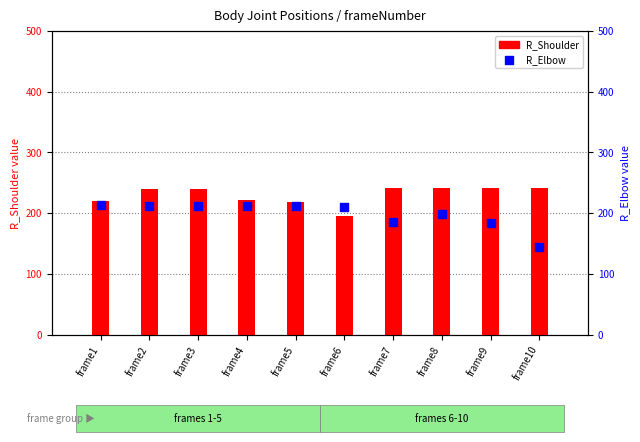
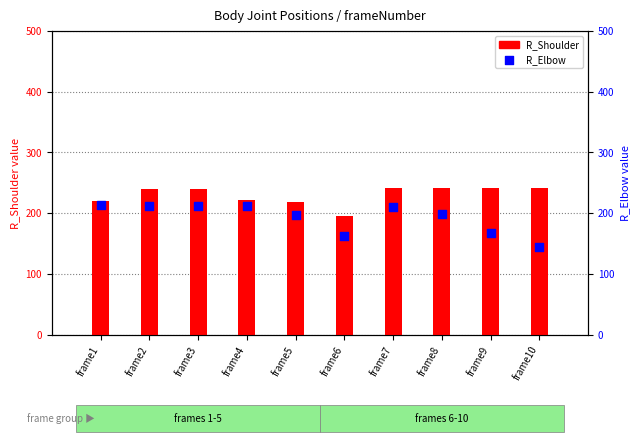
R_Elbow, frame5: 210 -> 200
R_Elbow, frame6: 210 -> 160
R_Elbow, frame7: 190 -> 210
R_Elbow, frame9: 180 -> 170
